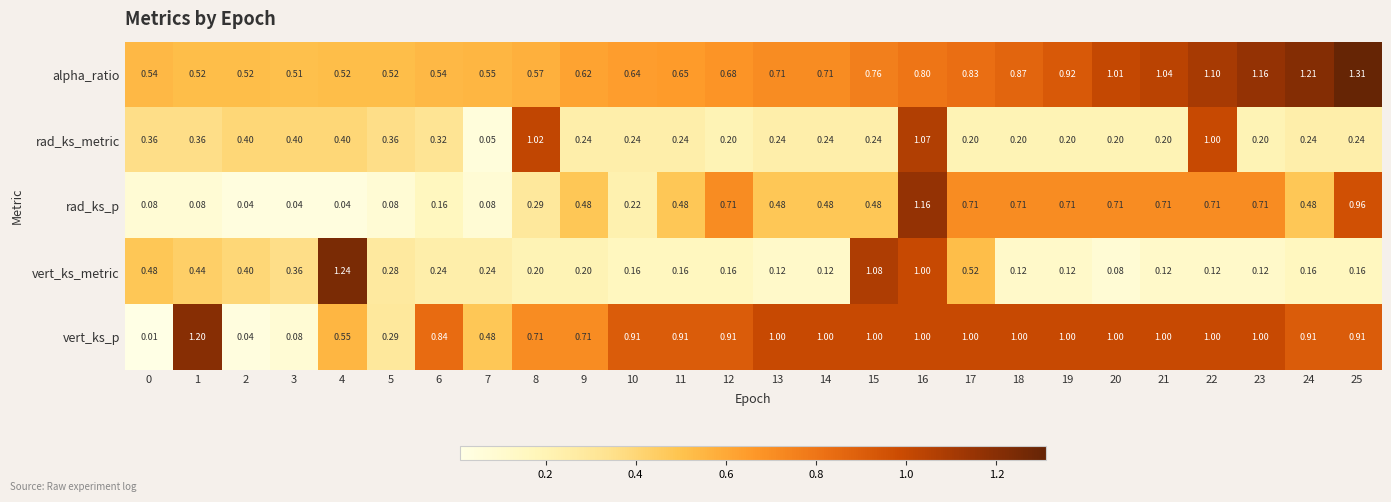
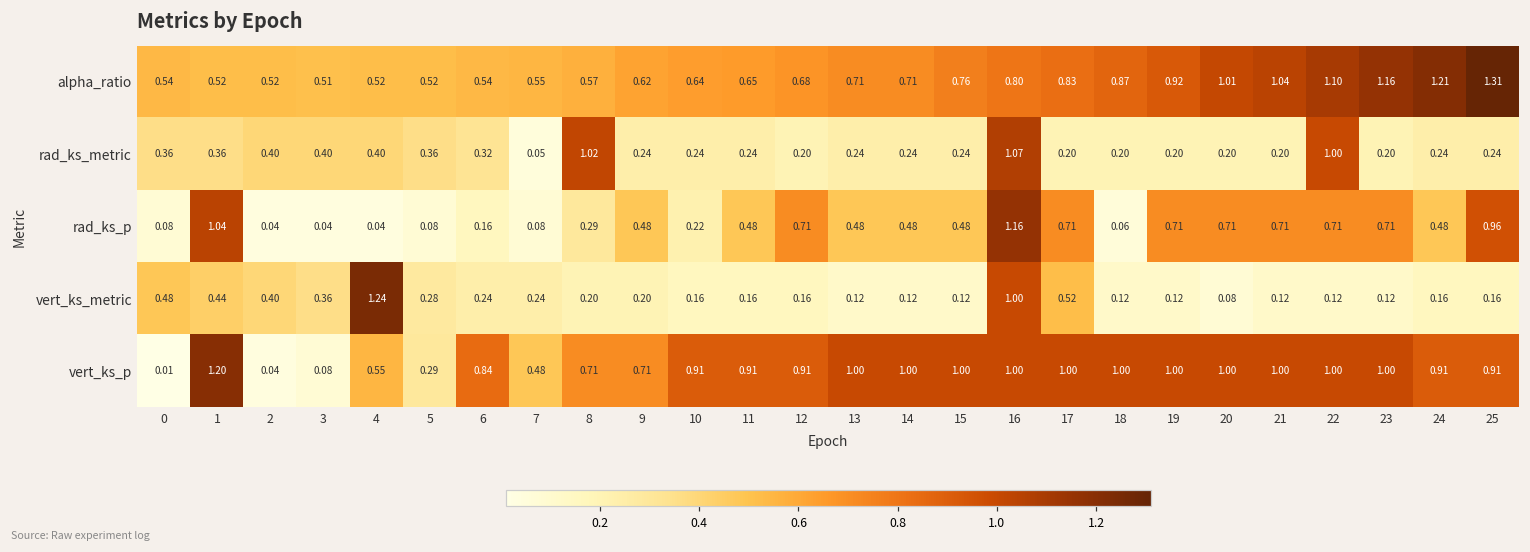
rad_ks_p, 1: 0.08 -> 1.04
rad_ks_p, 18: 0.71 -> 0.06
vert_ks_metric, 15: 1.08 -> 0.12
